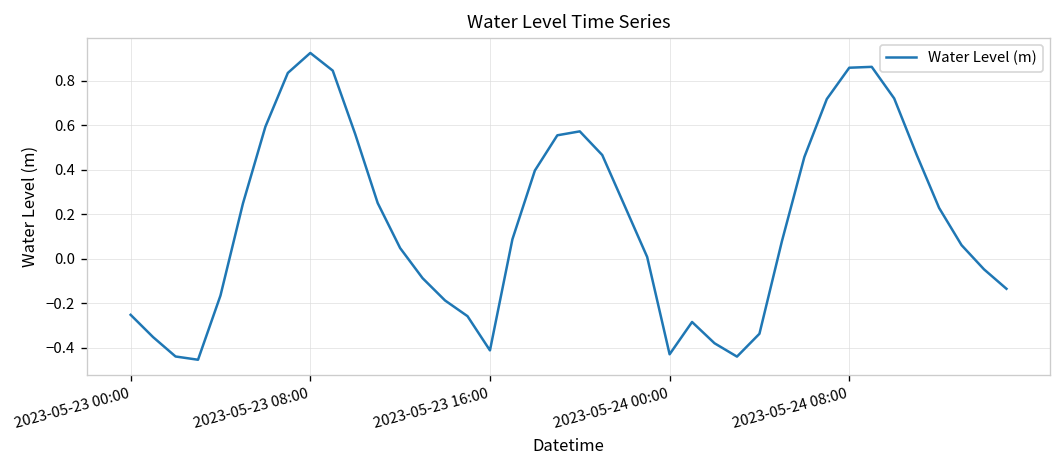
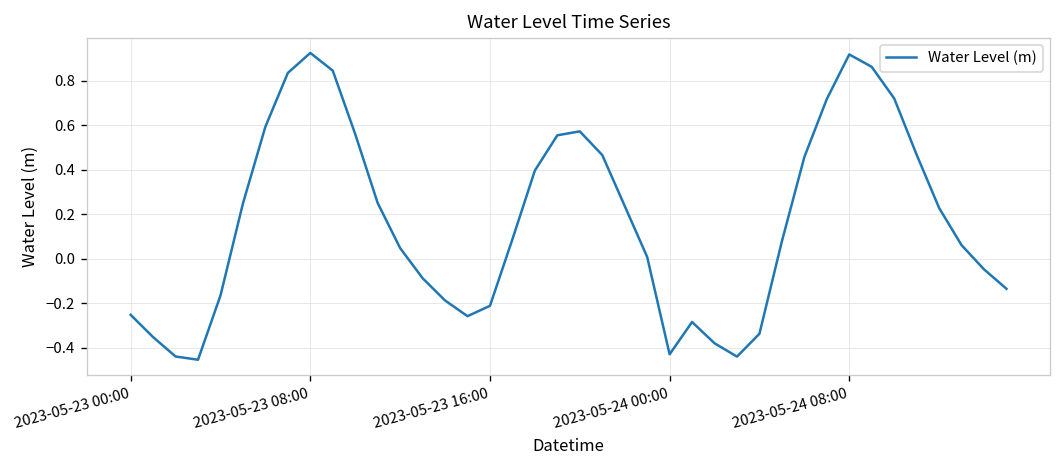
2023-05-23 16:00: -0.41 -> -0.21
2023-05-24 08:00: 0.86 -> 0.92
